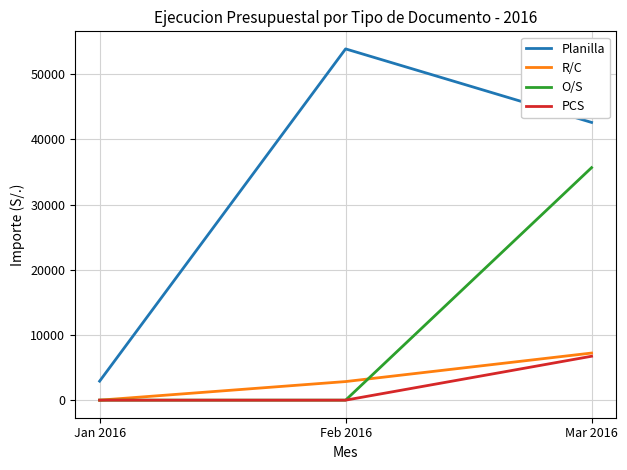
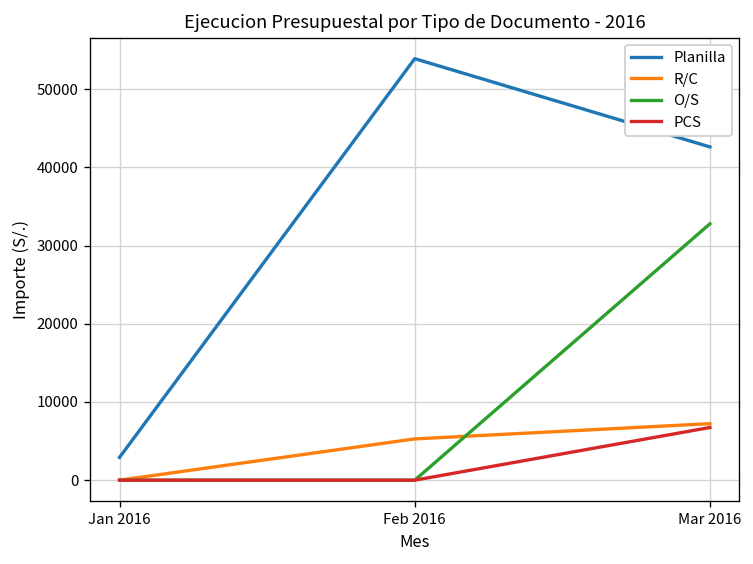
R/C, Feb 2016: 3000 -> 5000
O/S, Mar 2016: 36000 -> 33000
